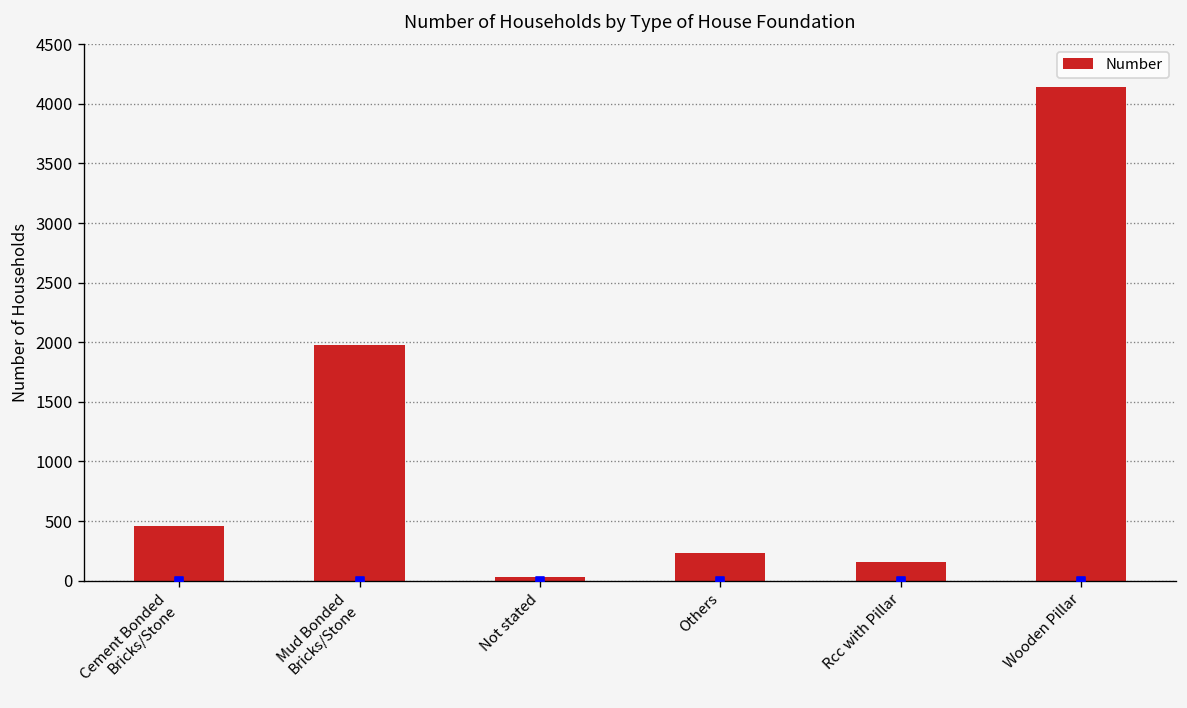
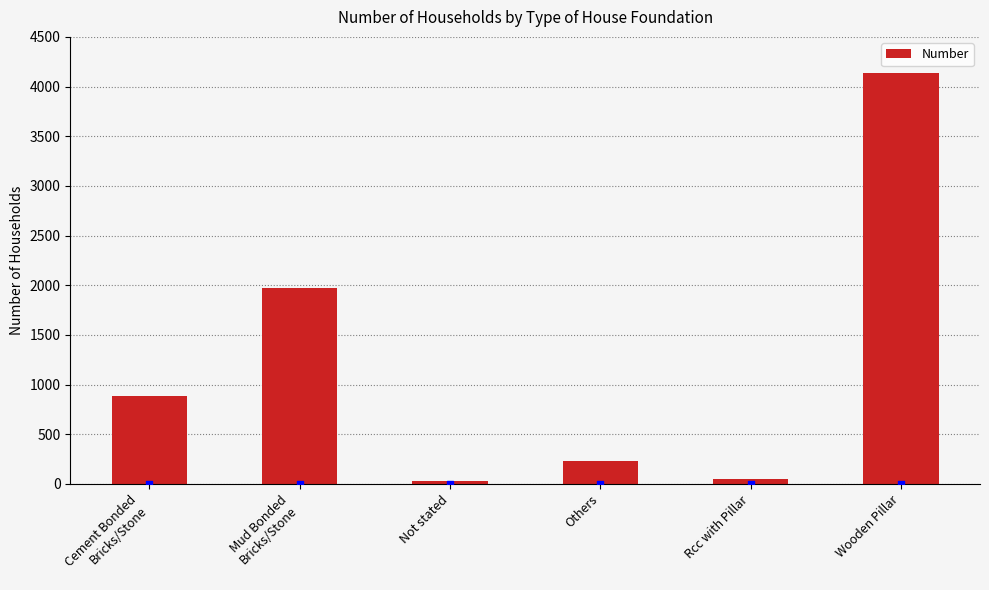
Number, Cement Bonded Bricks/Stone: 500 -> 900
Number, Rcc with Pillar: 200 -> 100
